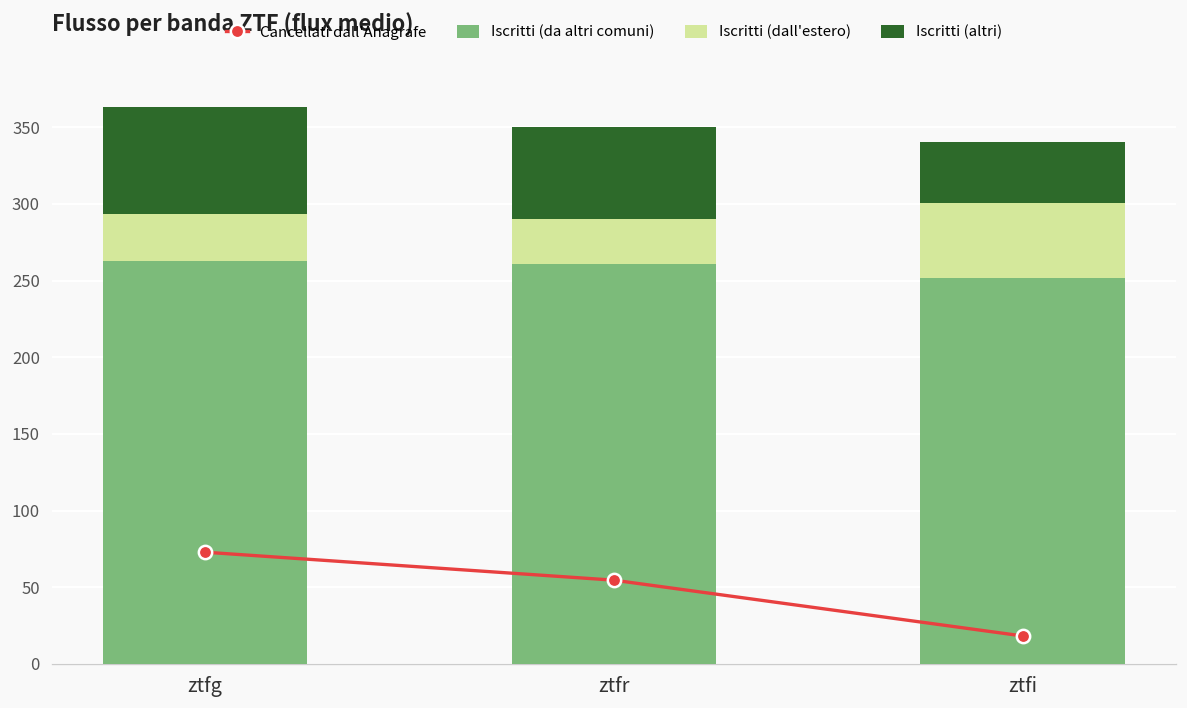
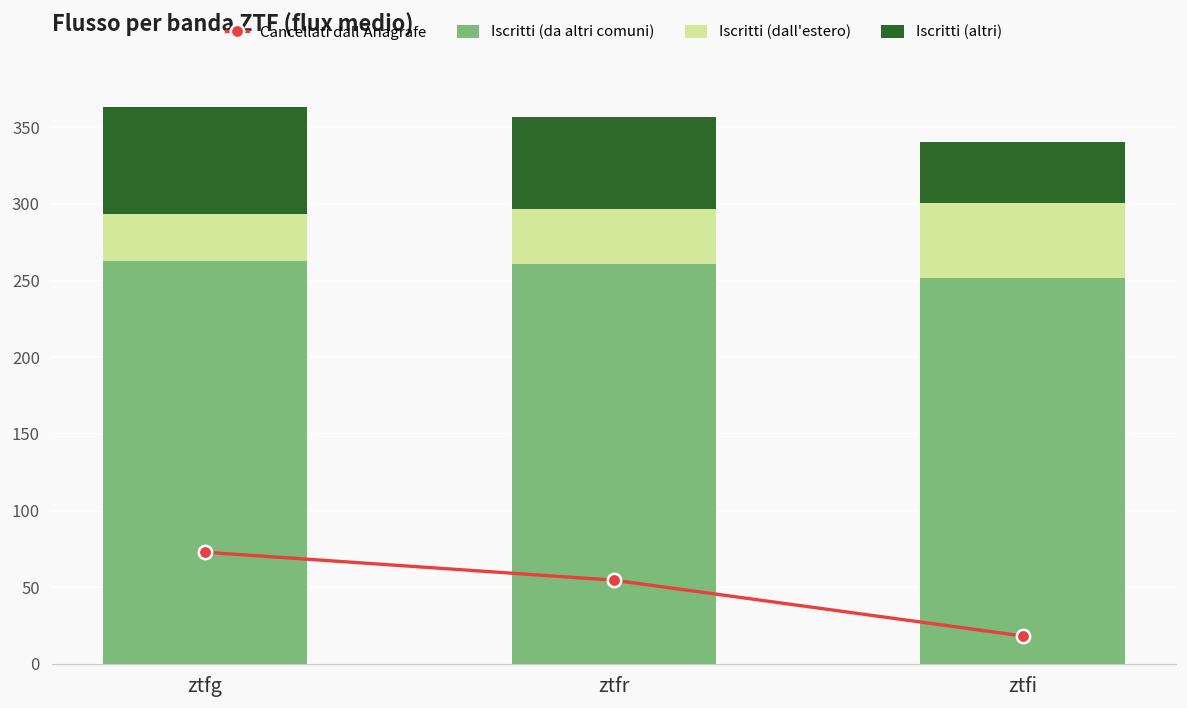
Iscritti (dall'estero), ztfr: 29 -> 36
